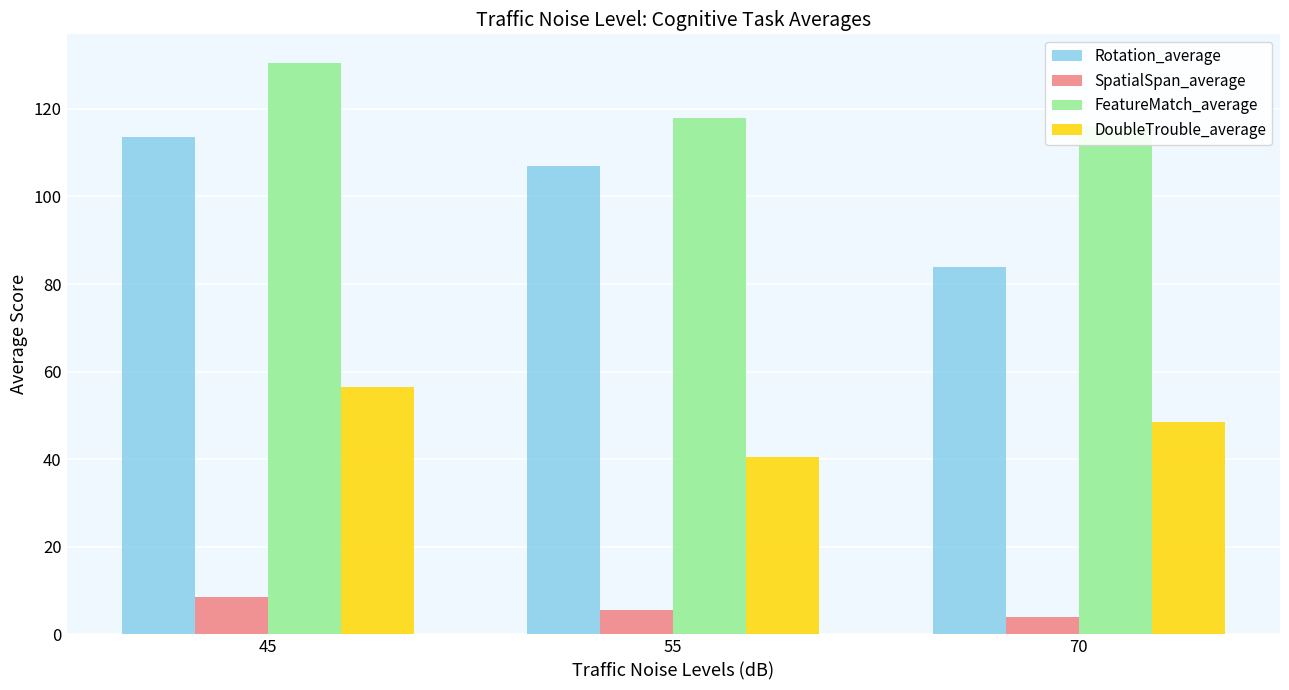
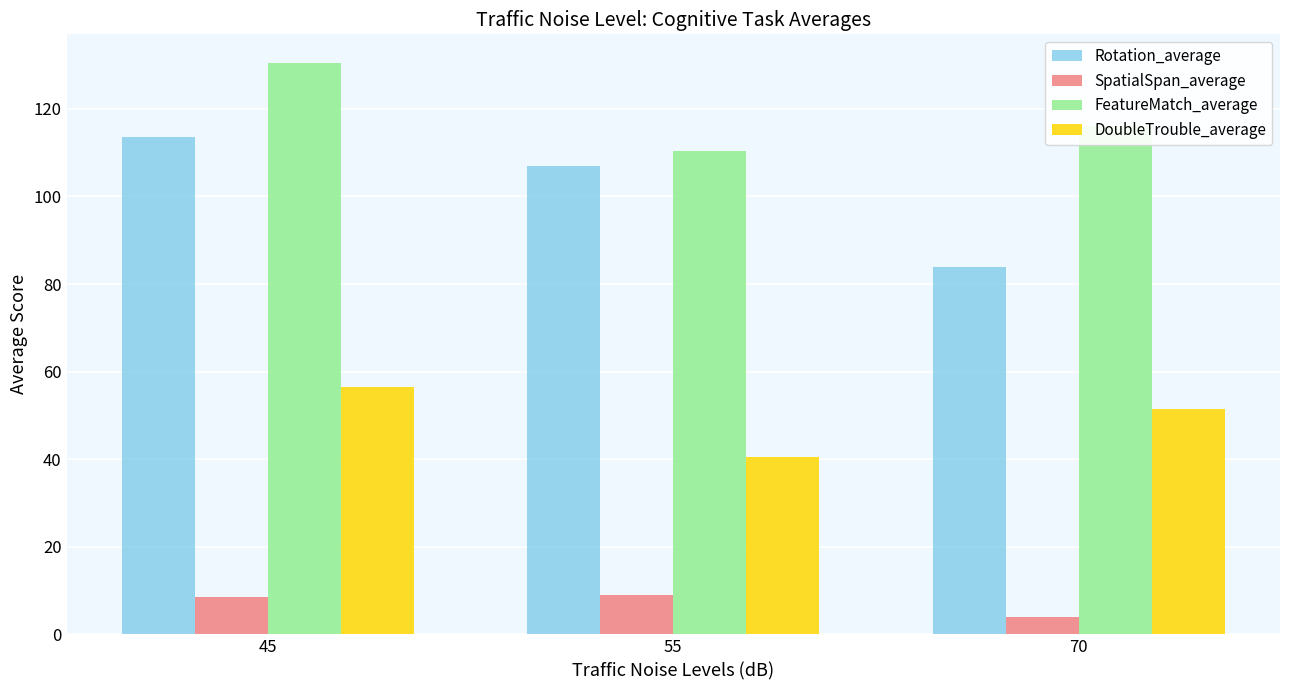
SpatialSpan_average, 55: 6 -> 9
FeatureMatch_average, 55: 118 -> 110
DoubleTrouble_average, 70: 49 -> 52
